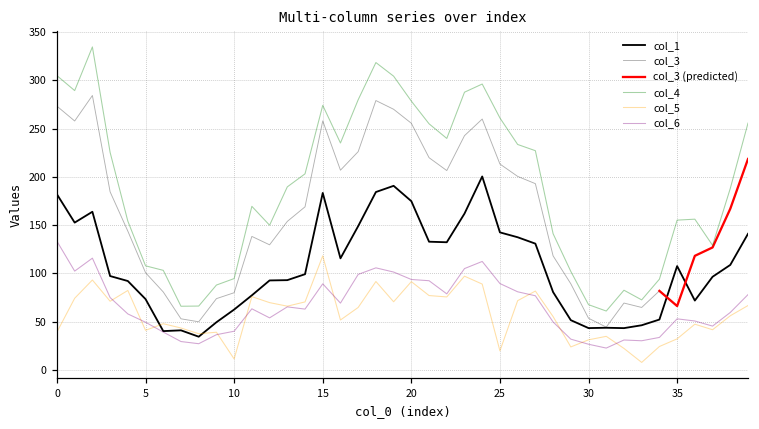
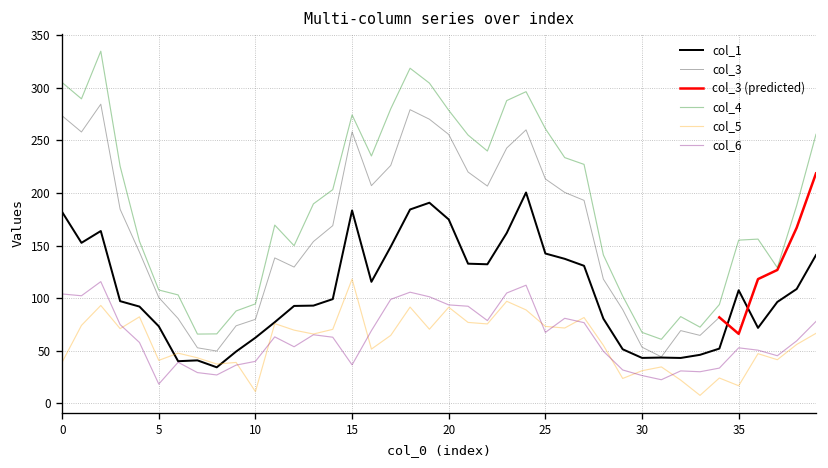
col_6, 0: 130 -> 100
col_6, 5: 50 -> 20
col_6, 15: 90 -> 40
col_5, 25: 20 -> 70
col_6, 25: 90 -> 70
col_5, 35: 30 -> 20
